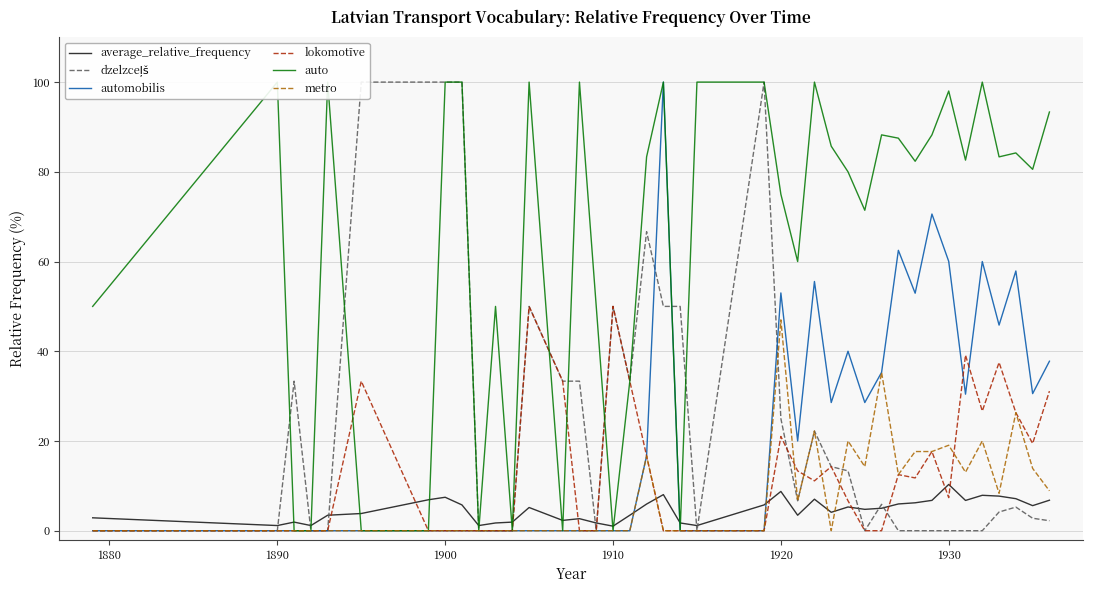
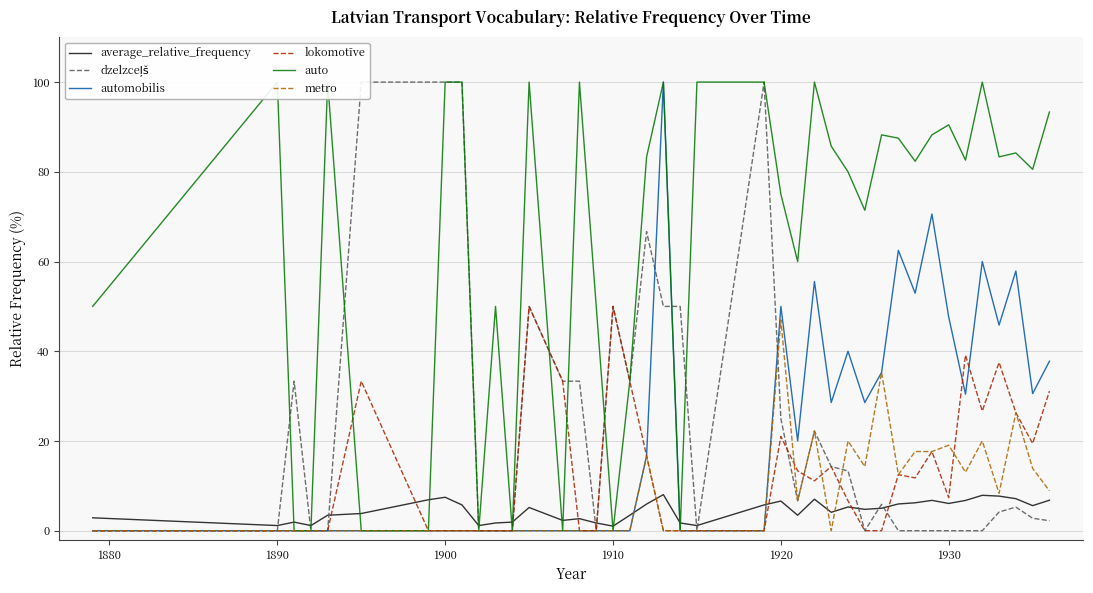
average_relative_frequency, 1920: 9 -> 7
automobilis, 1920: 53 -> 50
average_relative_frequency, 1930: 10 -> 6
automobilis, 1930: 60 -> 48
auto, 1930: 98 -> 90
